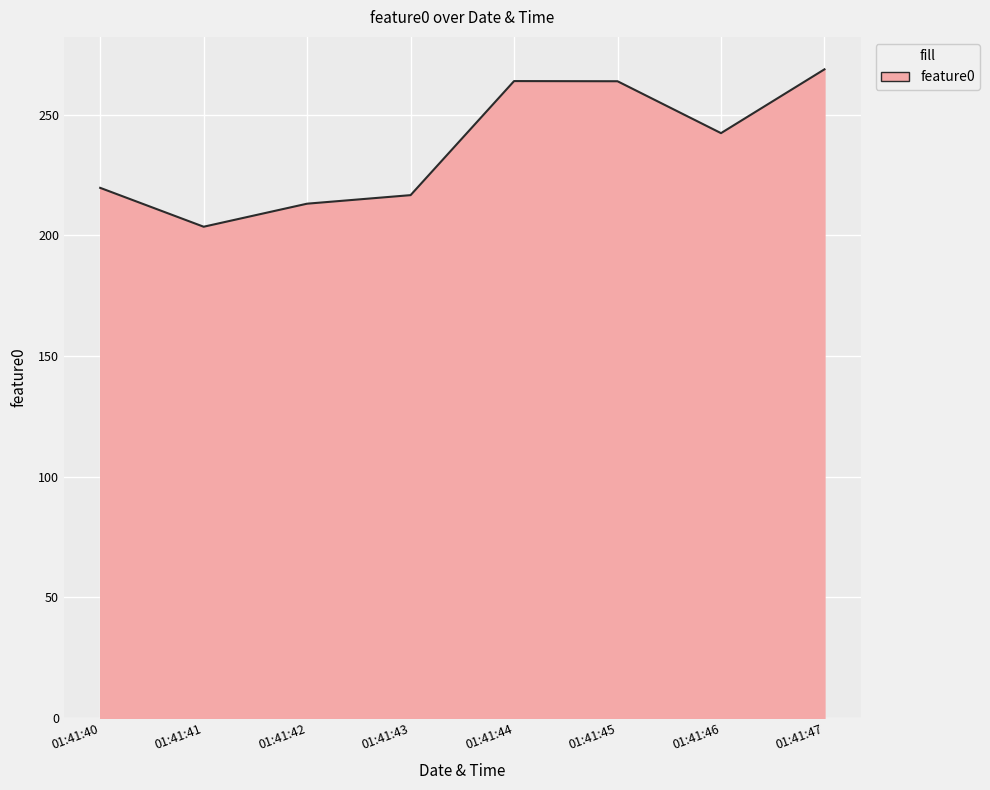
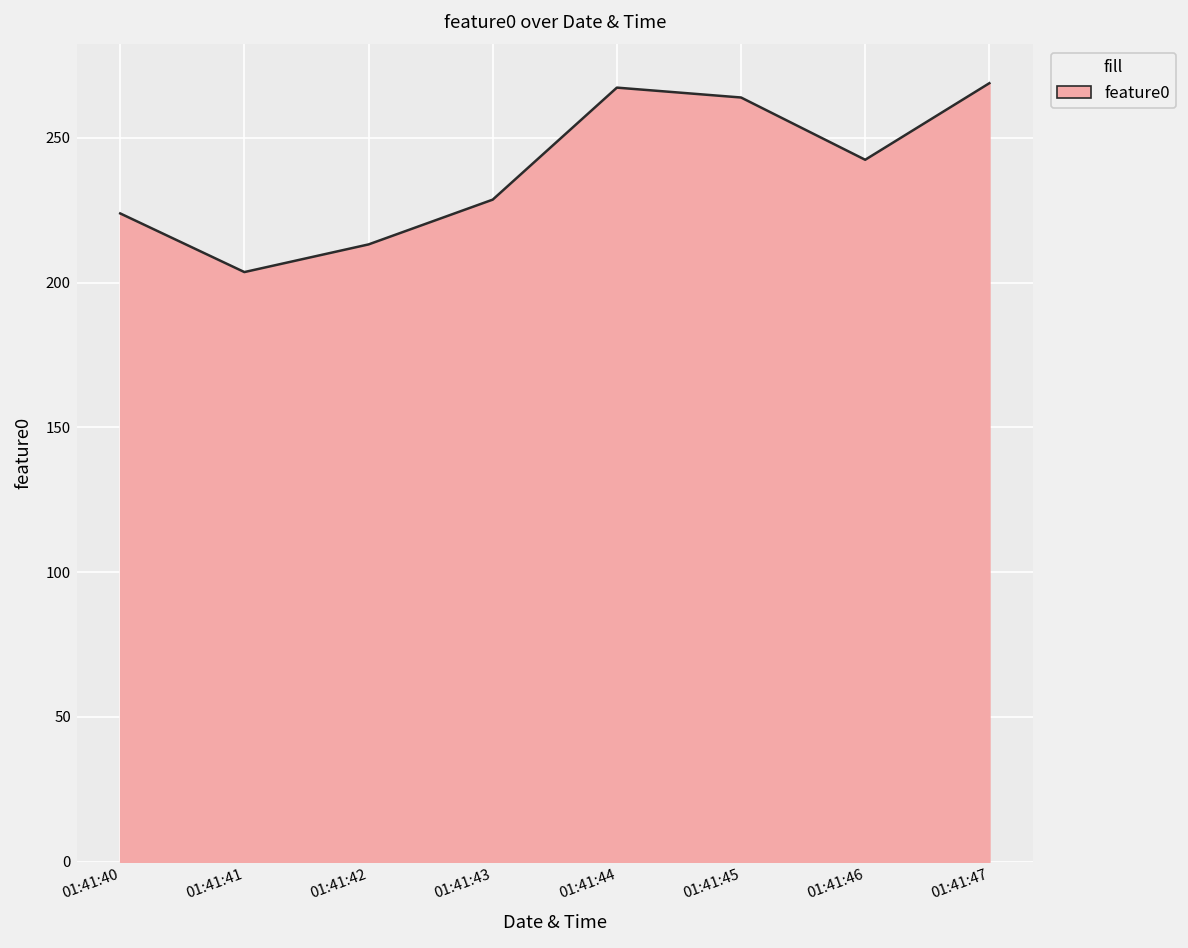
01:41:40: 220 -> 224
01:41:43: 217 -> 229
01:41:44: 264 -> 267
